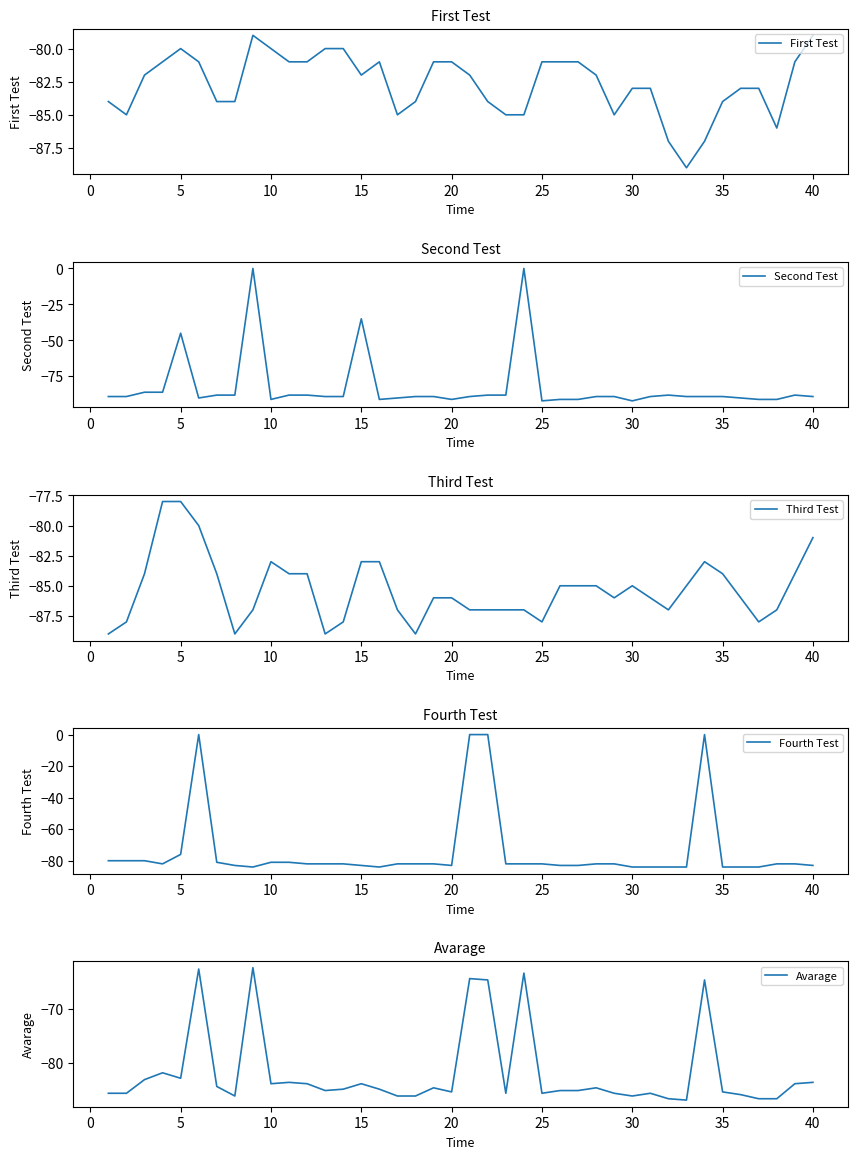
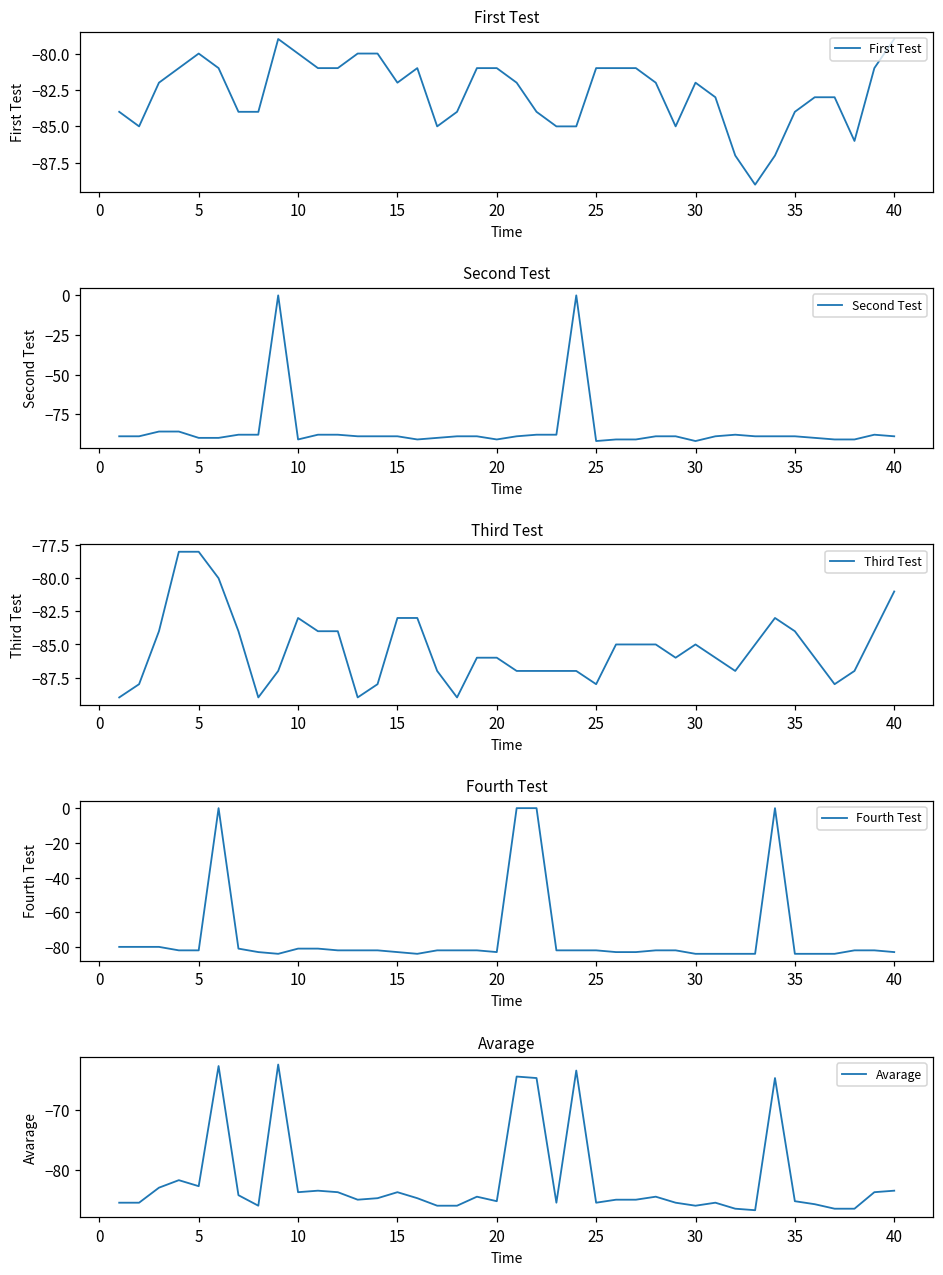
First Test, 30: -83 -> -82
Second Test, 5: -45 -> -90
Second Test, 15: -35 -> -89
Fourth Test, 5: -76 -> -82
